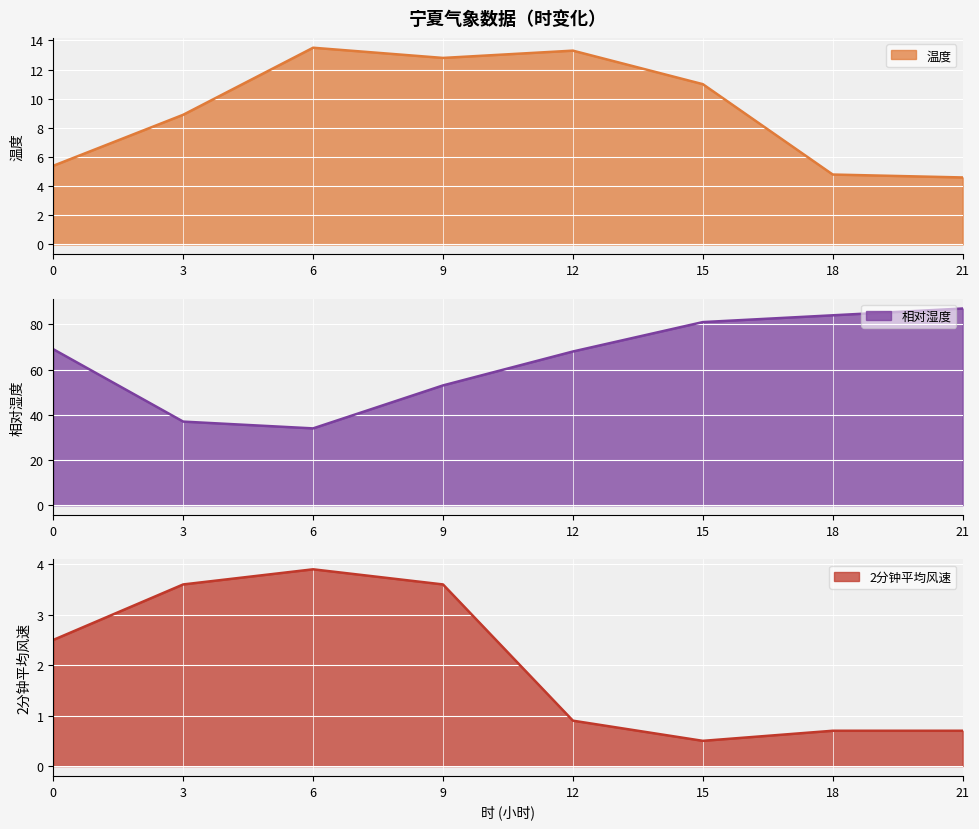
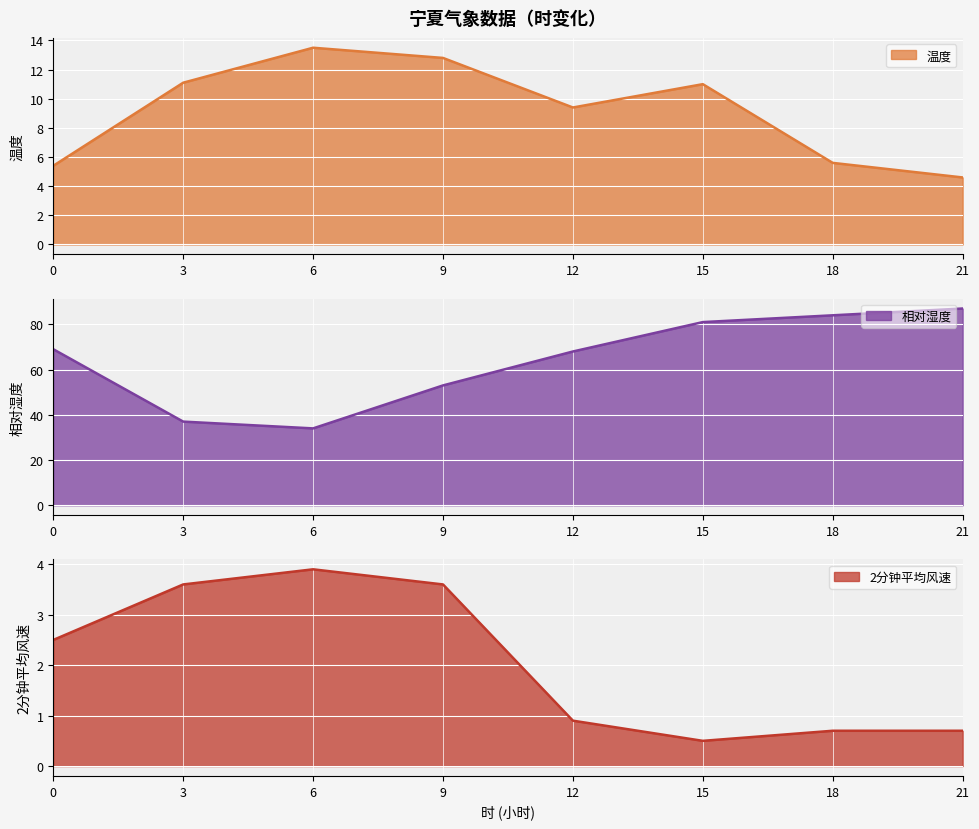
宁夏气象数据（时变化）, 3: 8.9 -> 11.1
宁夏气象数据（时变化）, 12: 13.3 -> 9.4
宁夏气象数据（时变化）, 18: 4.8 -> 5.6
